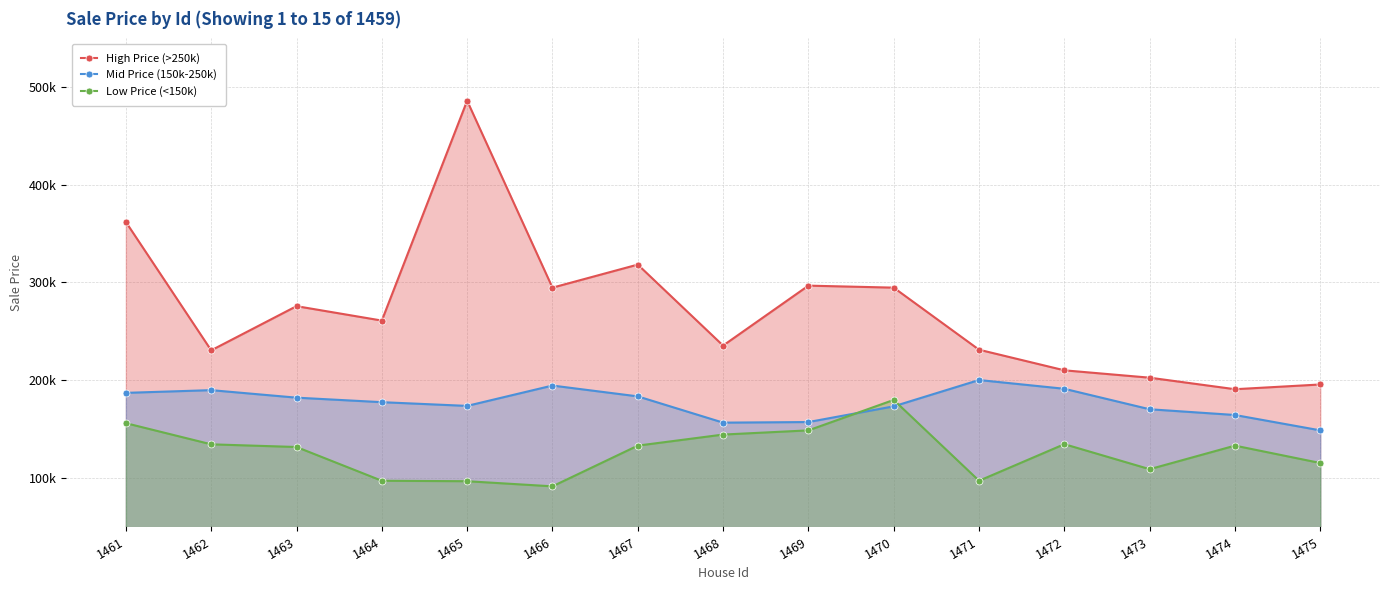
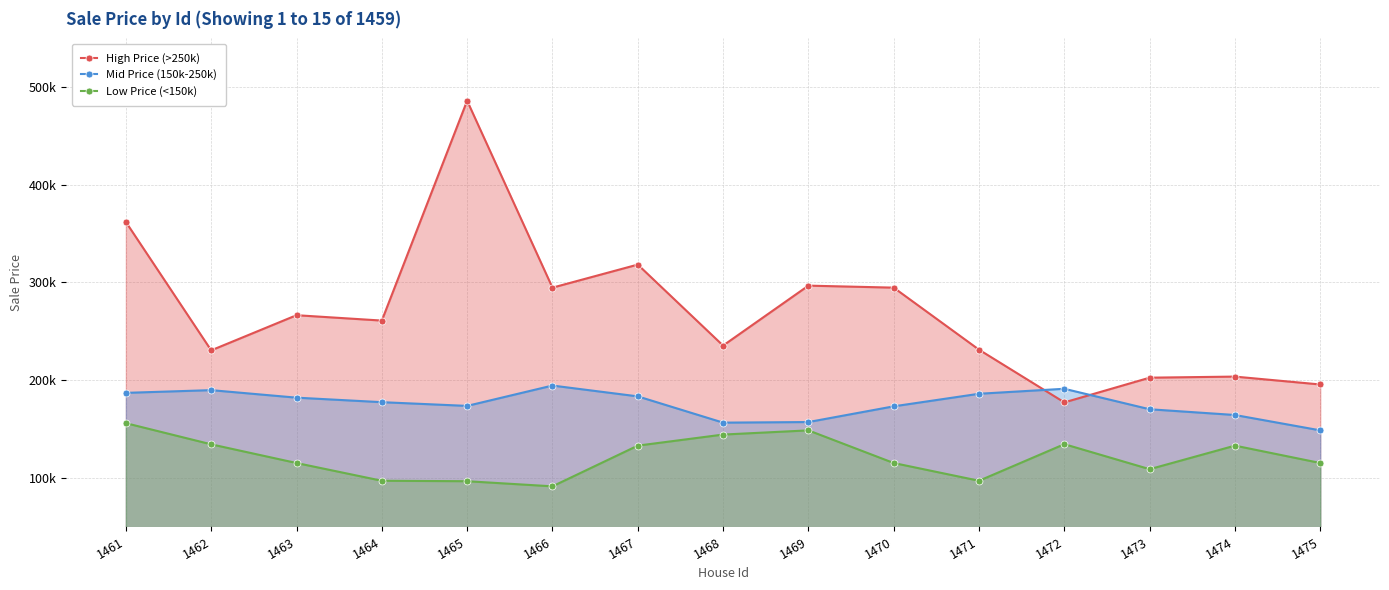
High Price (>250k), 1463: 280000 -> 270000
Low Price (<150k), 1463: 130000 -> 120000
Low Price (<150k), 1470: 180000 -> 120000
Mid Price (150k-250k), 1471: 200000 -> 190000
High Price (>250k), 1472: 210000 -> 180000
High Price (>250k), 1474: 190000 -> 200000
